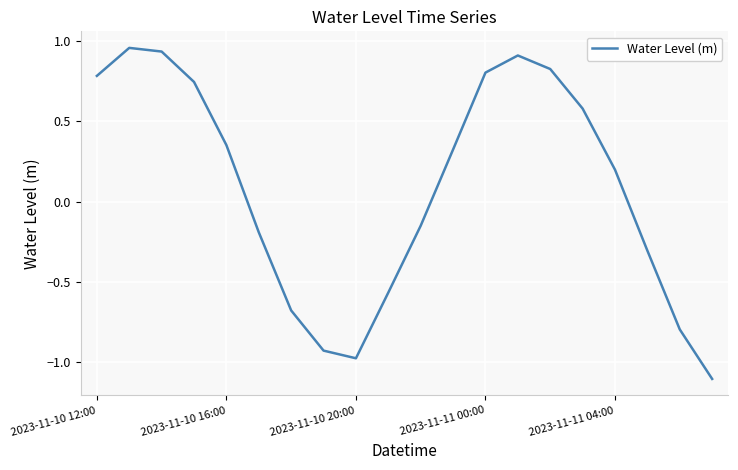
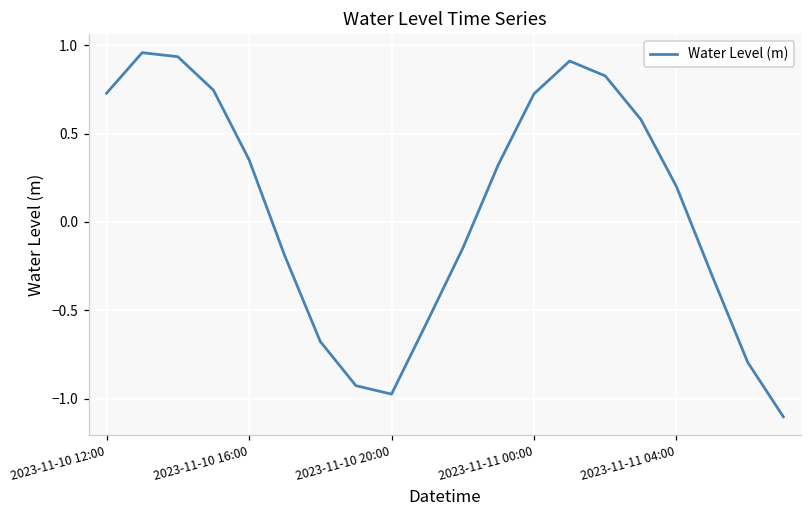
2023-11-10 12:00: 0.78 -> 0.73
2023-11-11 00:00: 0.80 -> 0.72
